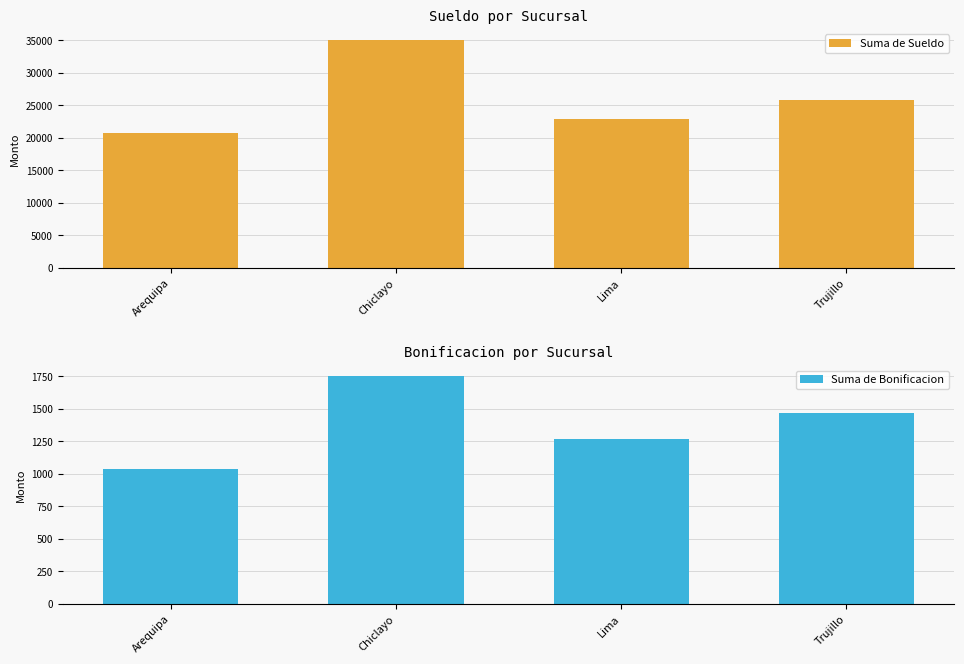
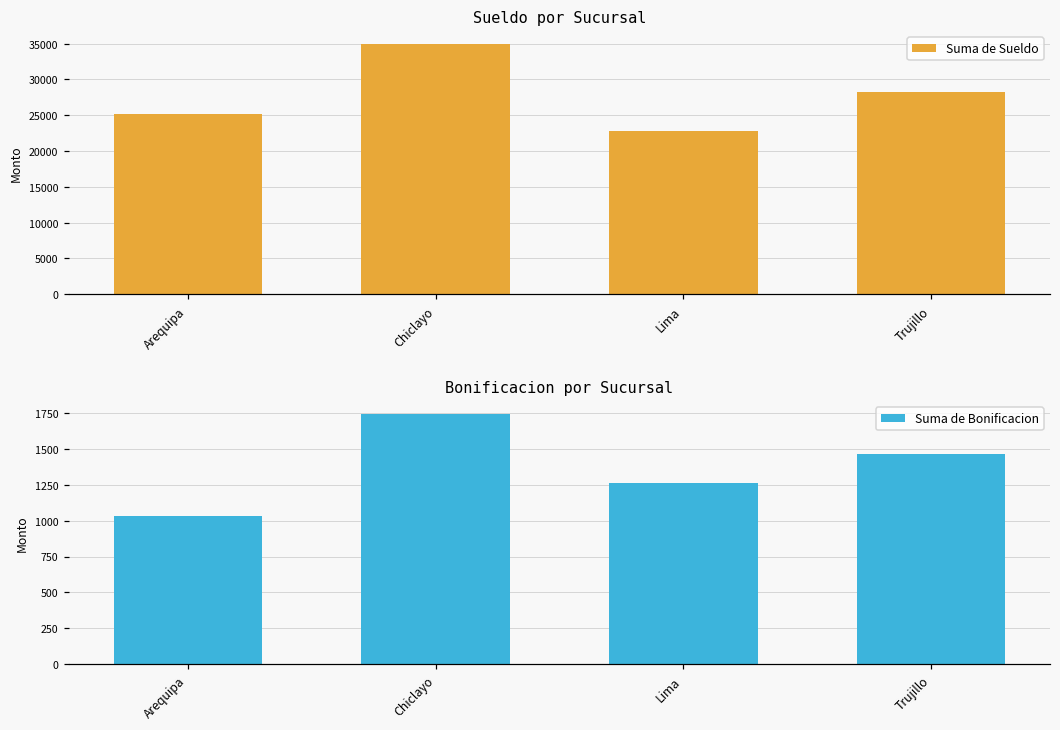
Sueldo por Sucursal, Arequipa: 21000 -> 25000
Sueldo por Sucursal, Trujillo: 26000 -> 28000
